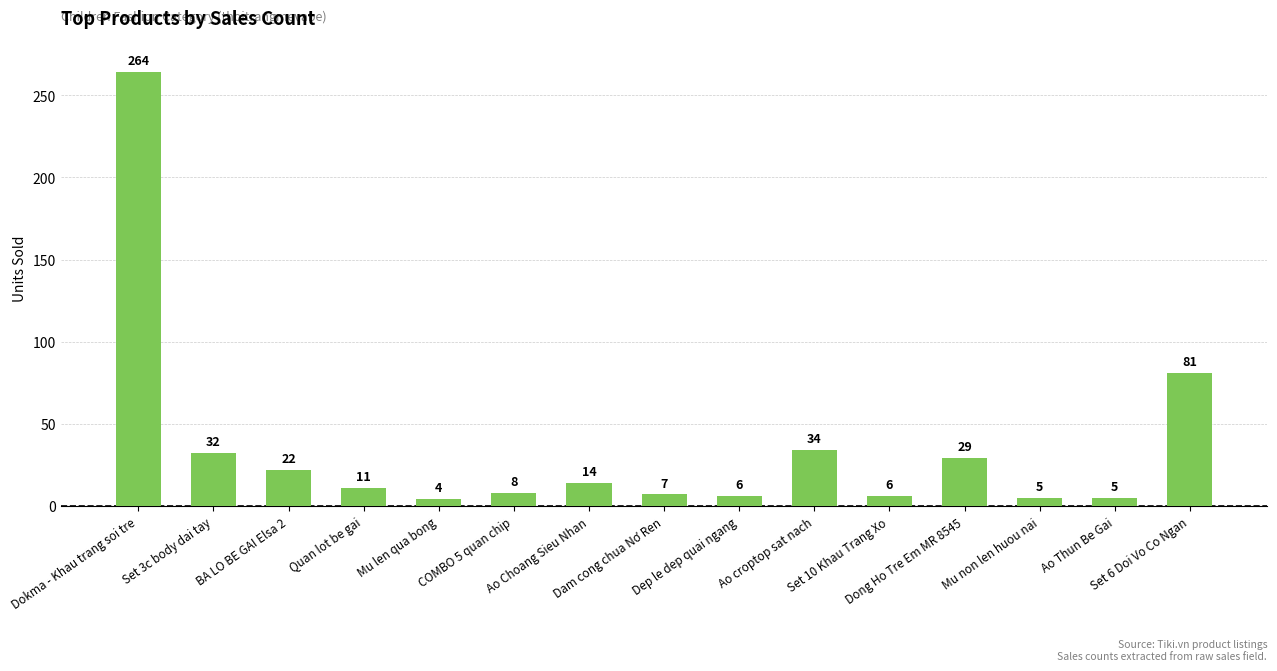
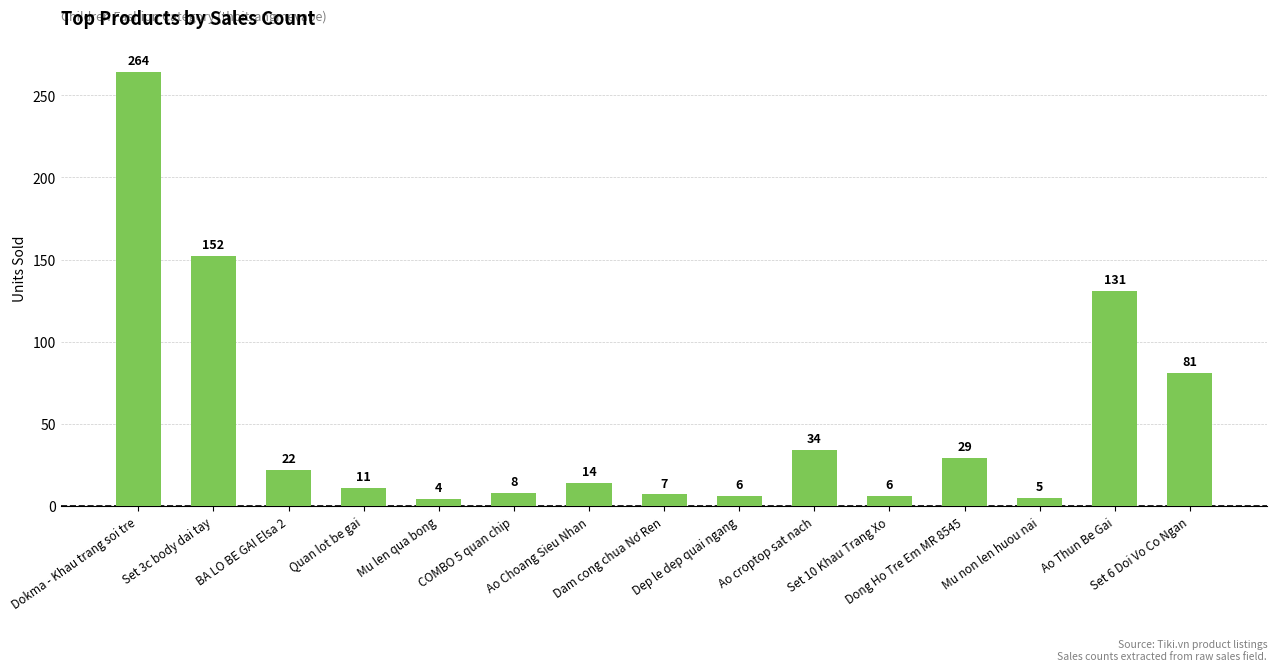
Set 3c body dai tay: 32 -> 152
Ao Thun Be Gai: 5 -> 131
